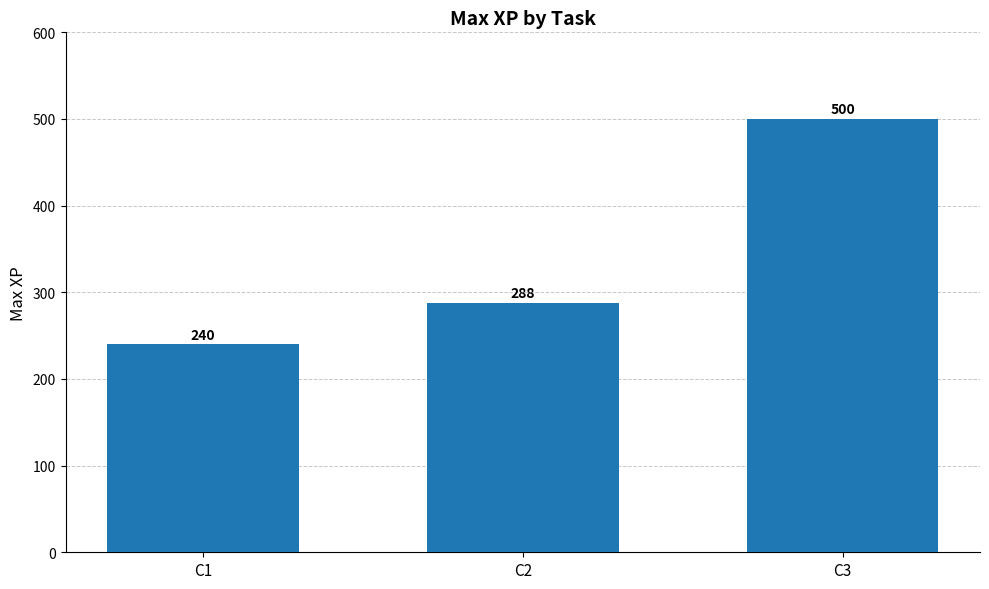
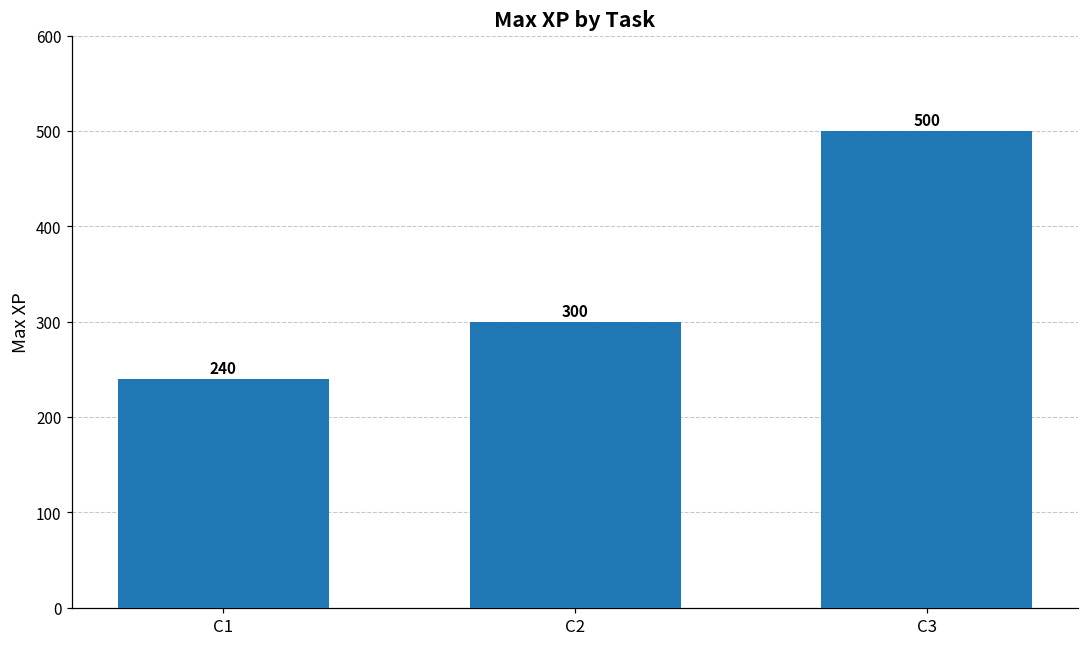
C2: 288 -> 300
